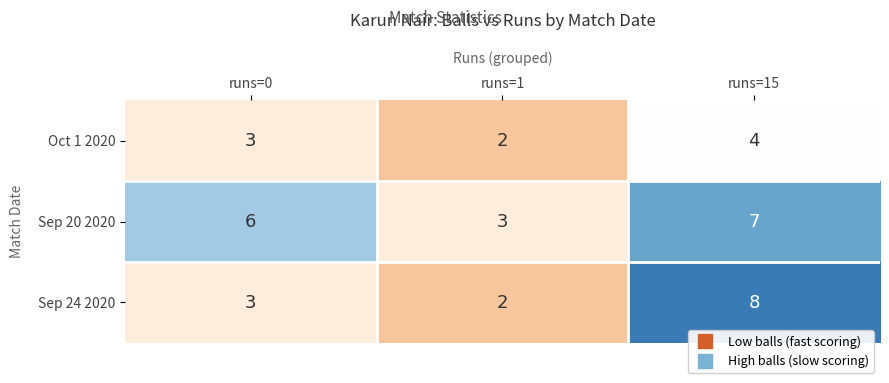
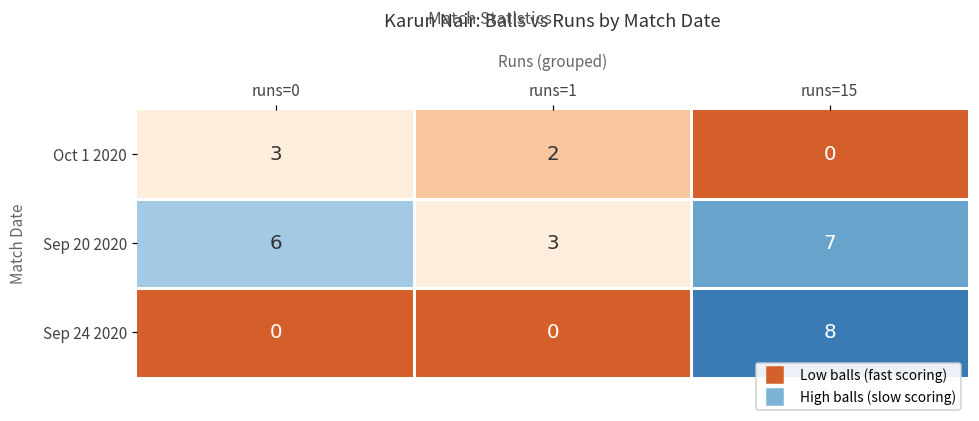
Oct 1 2020, runs=15: 4 -> 0
Sep 24 2020, runs=0: 3 -> 0
Sep 24 2020, runs=1: 2 -> 0
